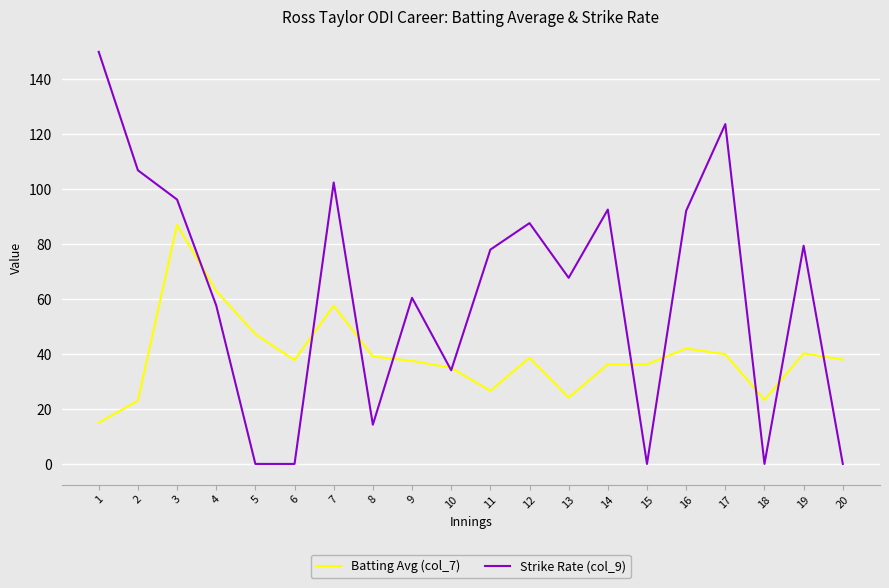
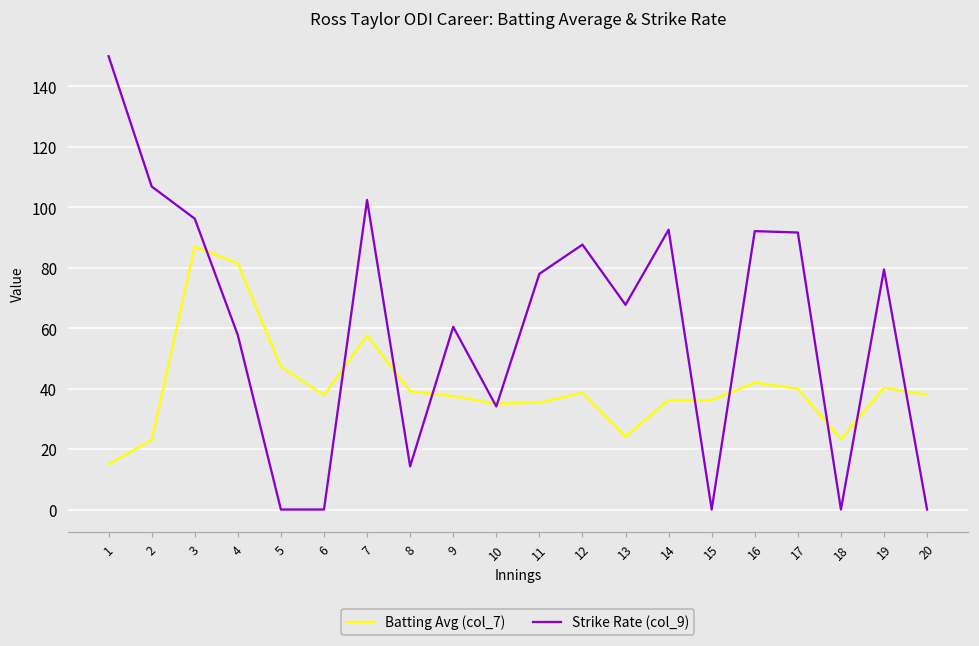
Batting Avg (col_7), 4: 63 -> 81
Batting Avg (col_7), 11: 27 -> 35
Strike Rate (col_9), 17: 124 -> 92
